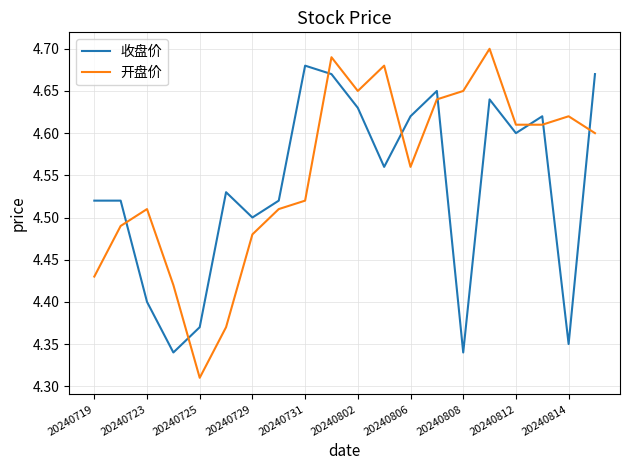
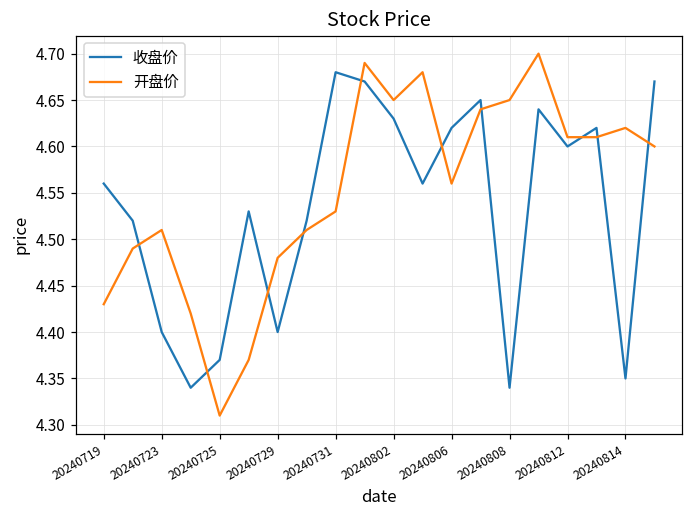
收盘价, 20240719: 4.52 -> 4.56
收盘价, 20240729: 4.5 -> 4.4
开盘价, 20240731: 4.52 -> 4.53
